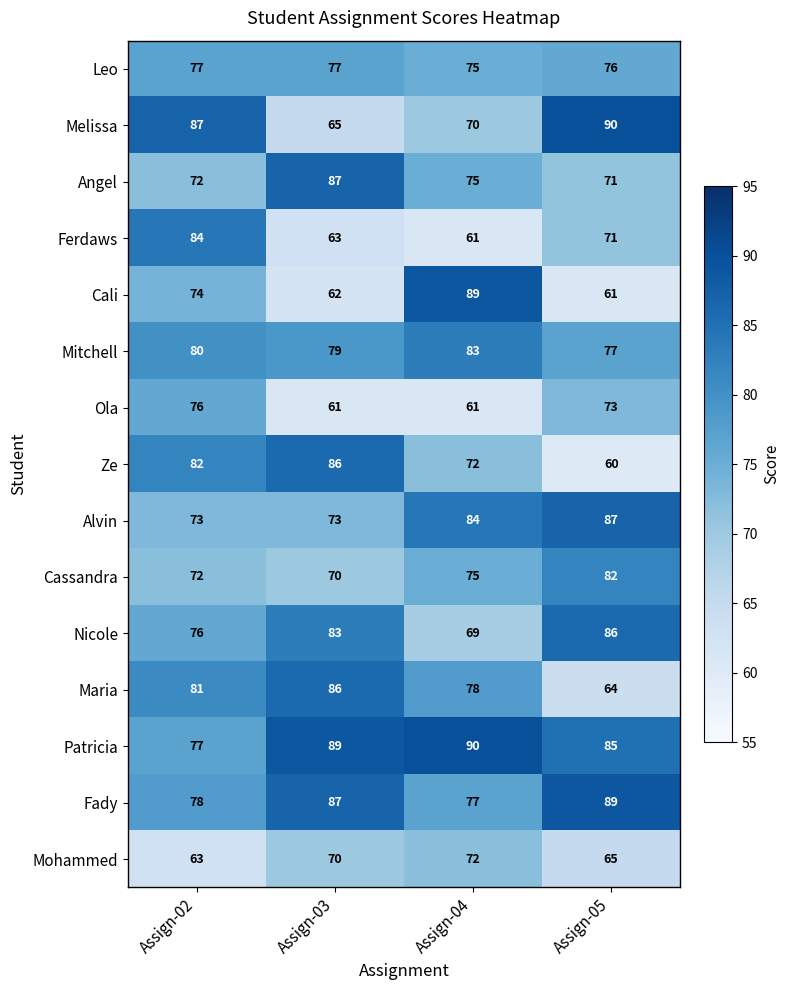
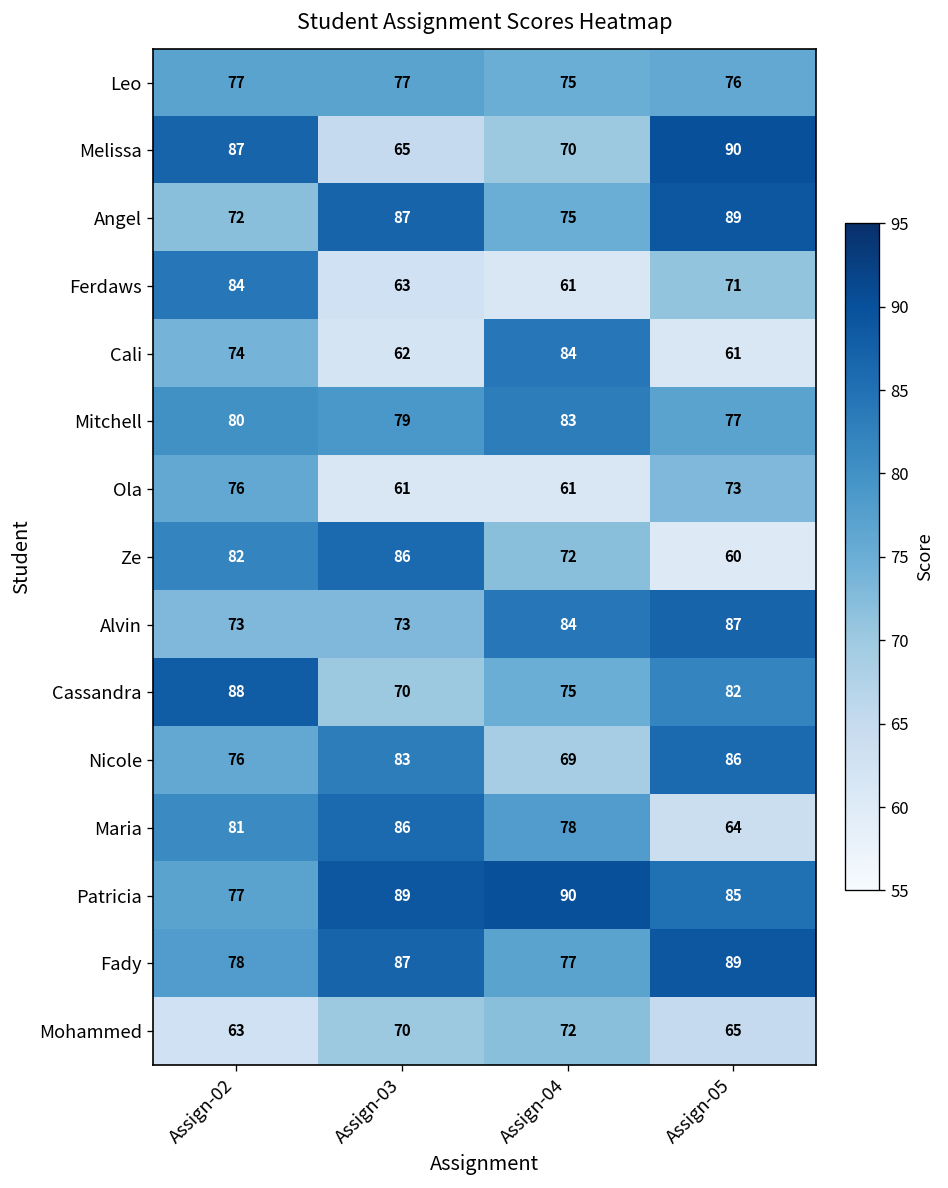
Angel, Assign-05: 71 -> 89
Cali, Assign-04: 89 -> 84
Cassandra, Assign-02: 72 -> 88
